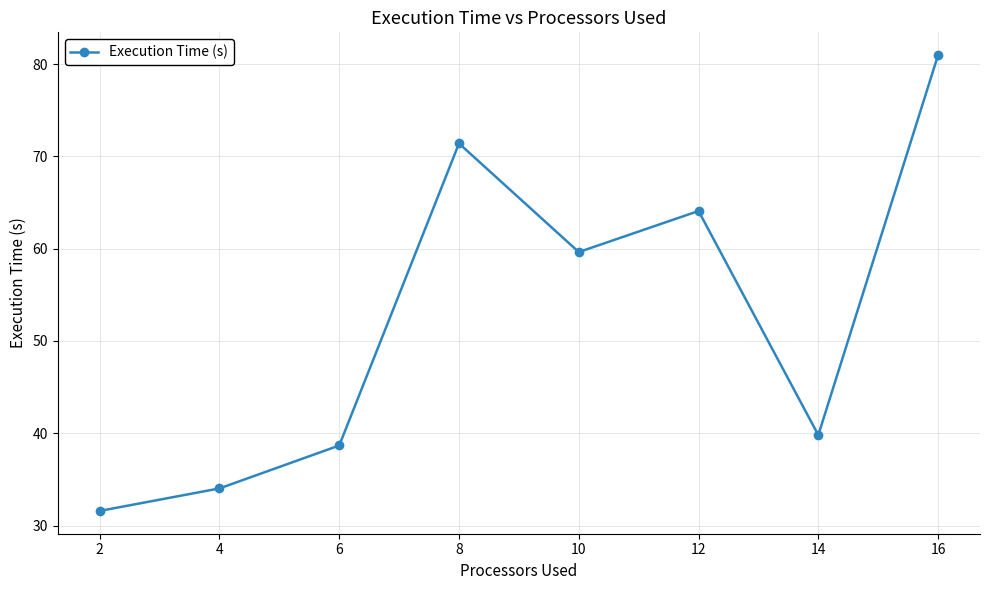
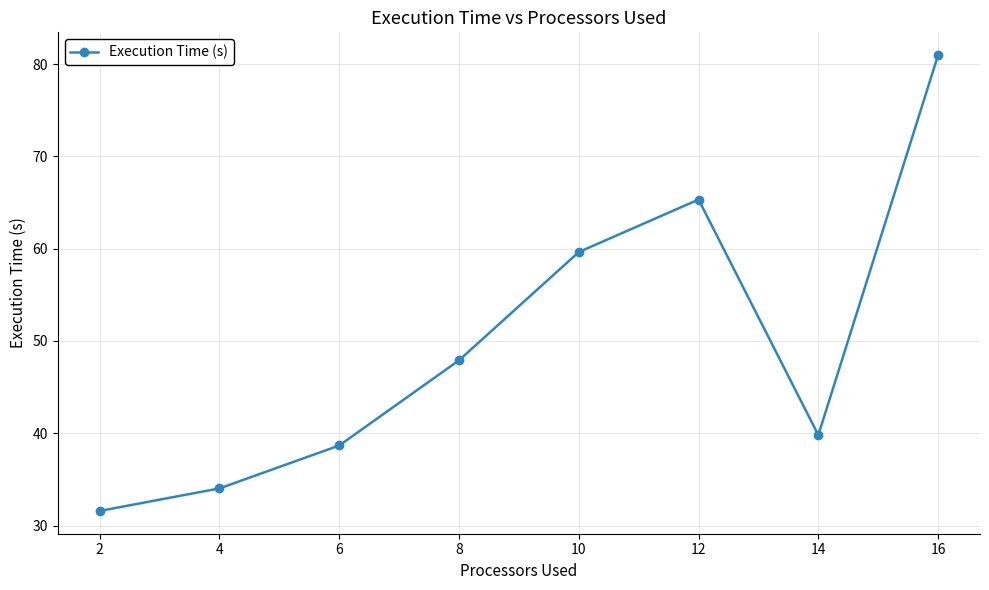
8: 71 -> 48
12: 64 -> 65
